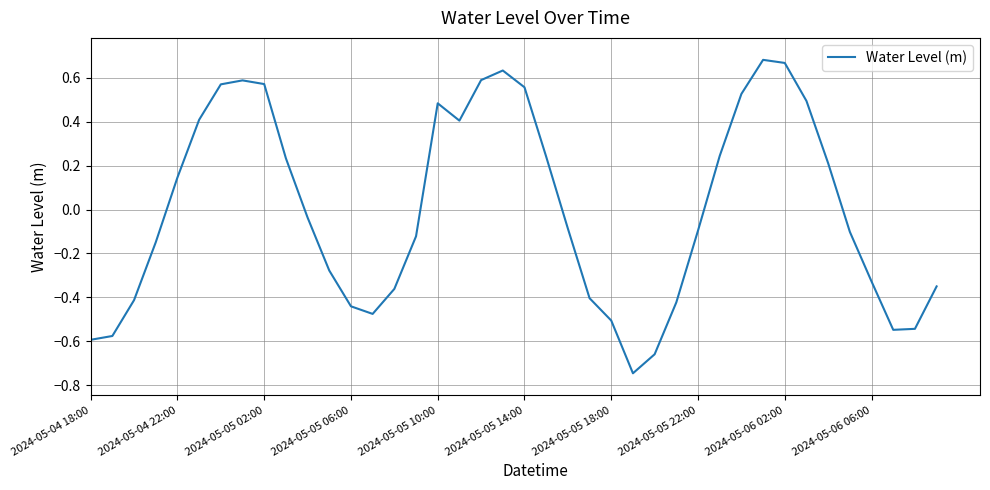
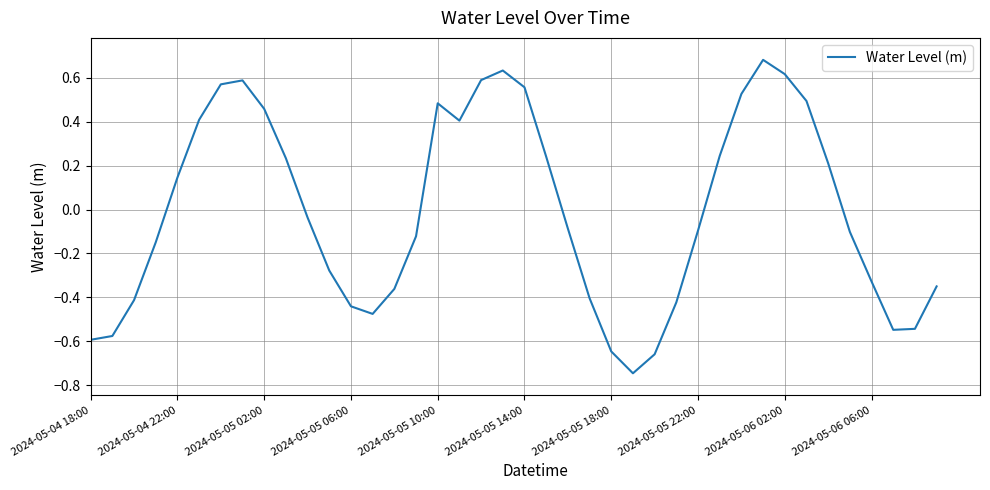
2024-05-05 02:00: 0.57 -> 0.46
2024-05-05 18:00: -0.51 -> -0.65
2024-05-06 02:00: 0.67 -> 0.62
